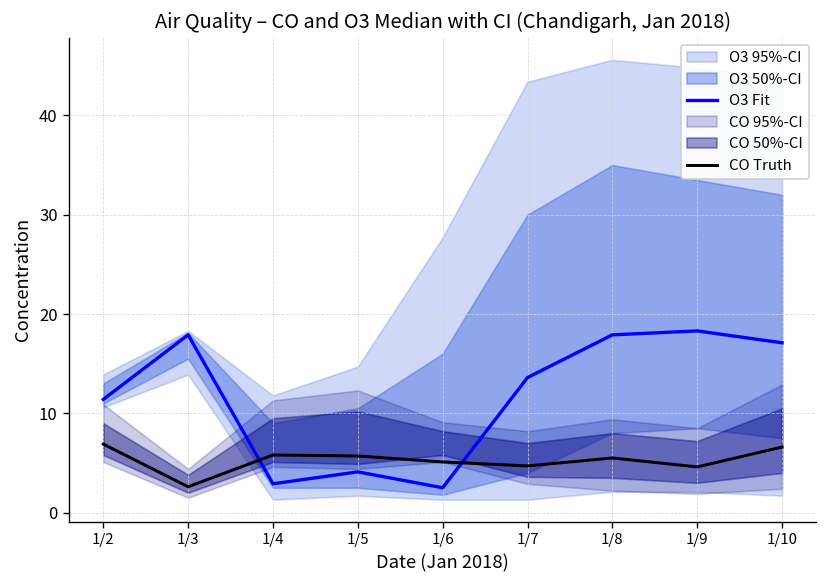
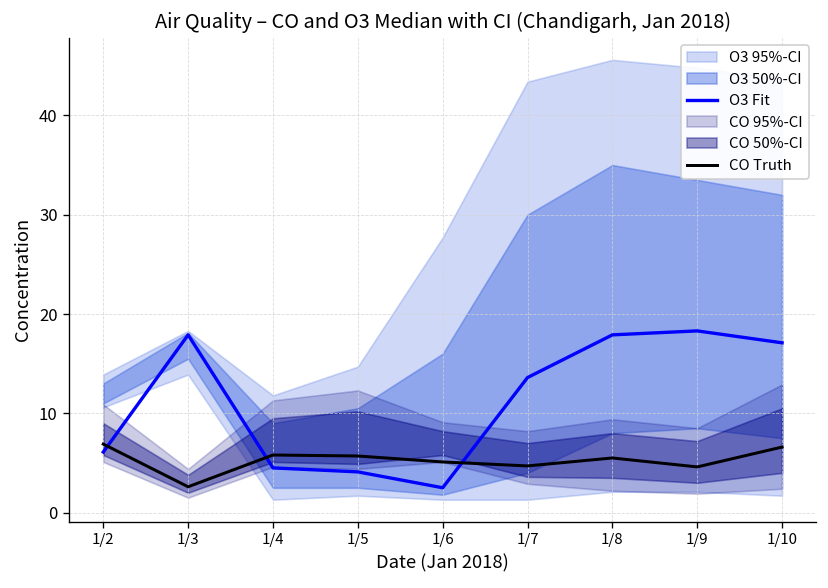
O3 Fit, 1/2: 11 -> 6
O3 Fit, 1/4: 3 -> 5
